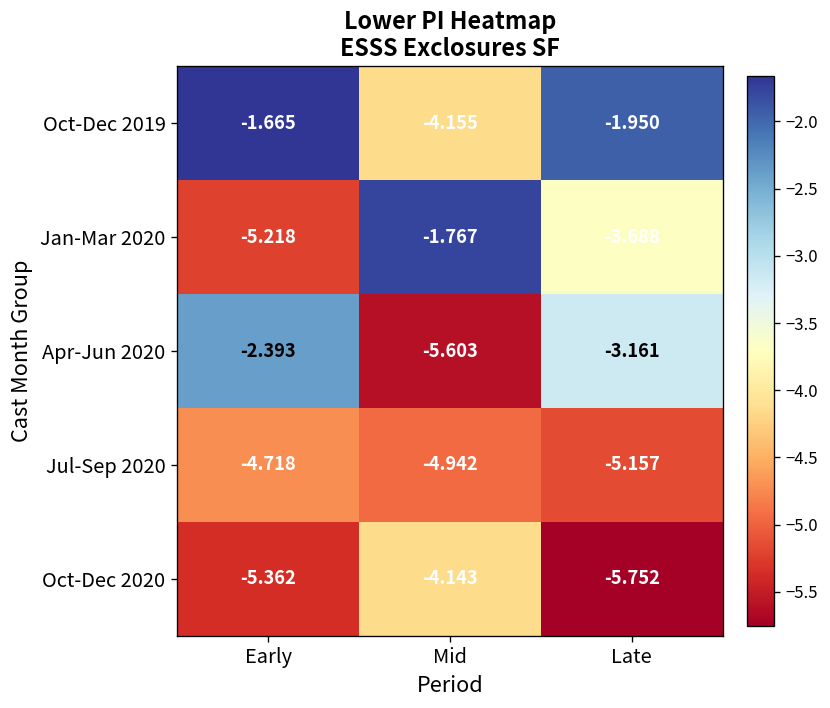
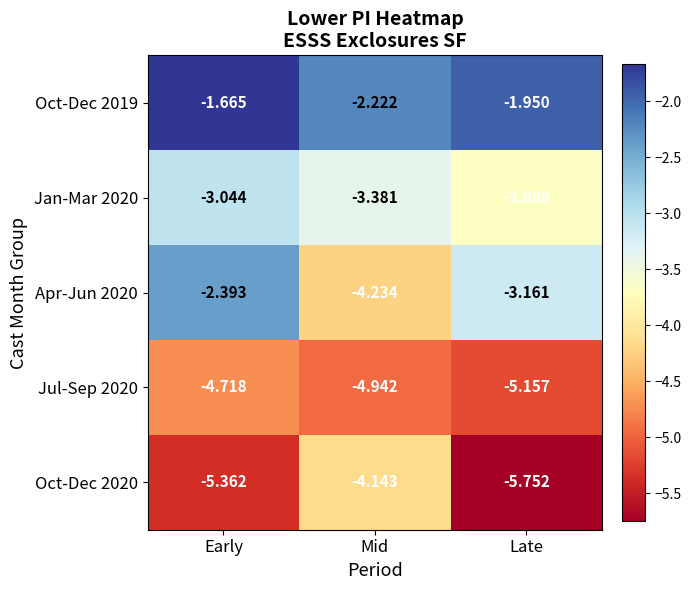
Oct-Dec 2019, Mid: -4.155 -> -2.222
Jan-Mar 2020, Early: -5.218 -> -3.044
Jan-Mar 2020, Mid: -1.767 -> -3.381
Apr-Jun 2020, Mid: -5.603 -> -4.234
